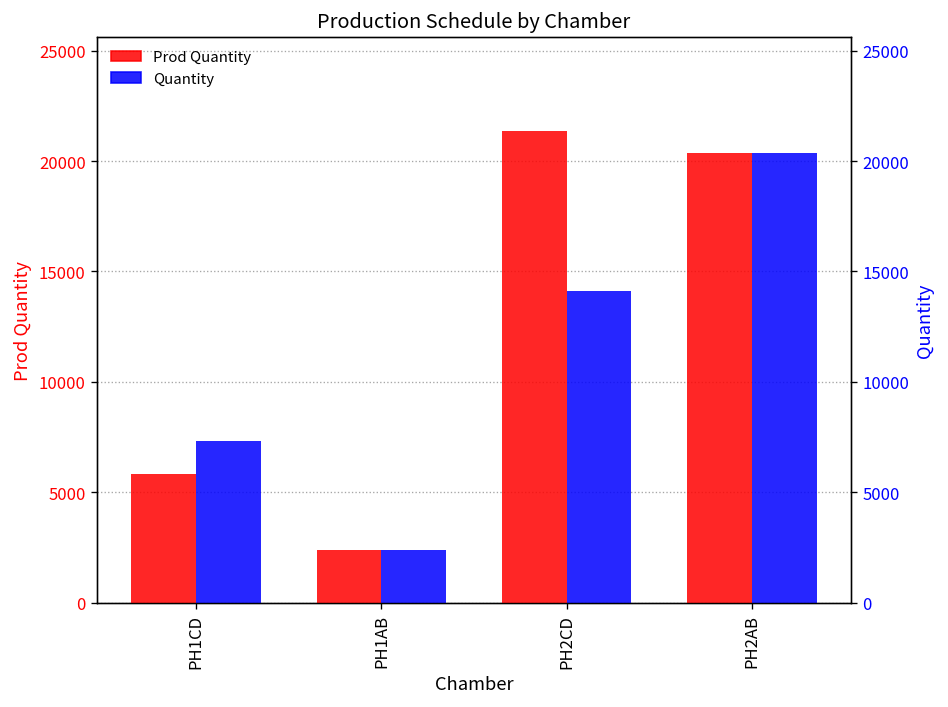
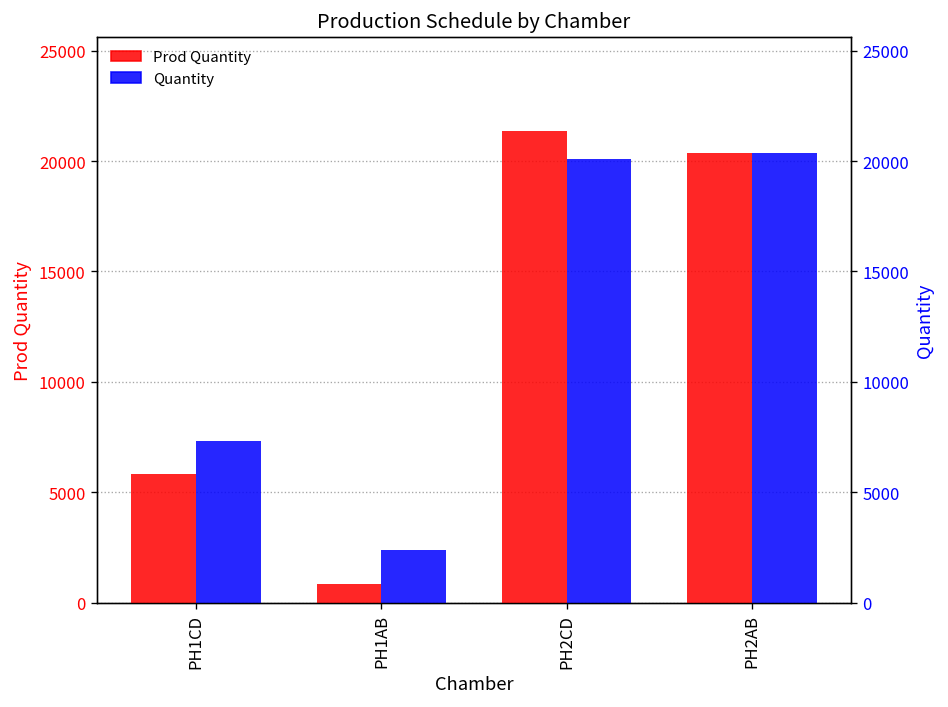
Prod Quantity, PH1AB: 2400 -> 900
Quantity, PH2CD: 14100 -> 20100
